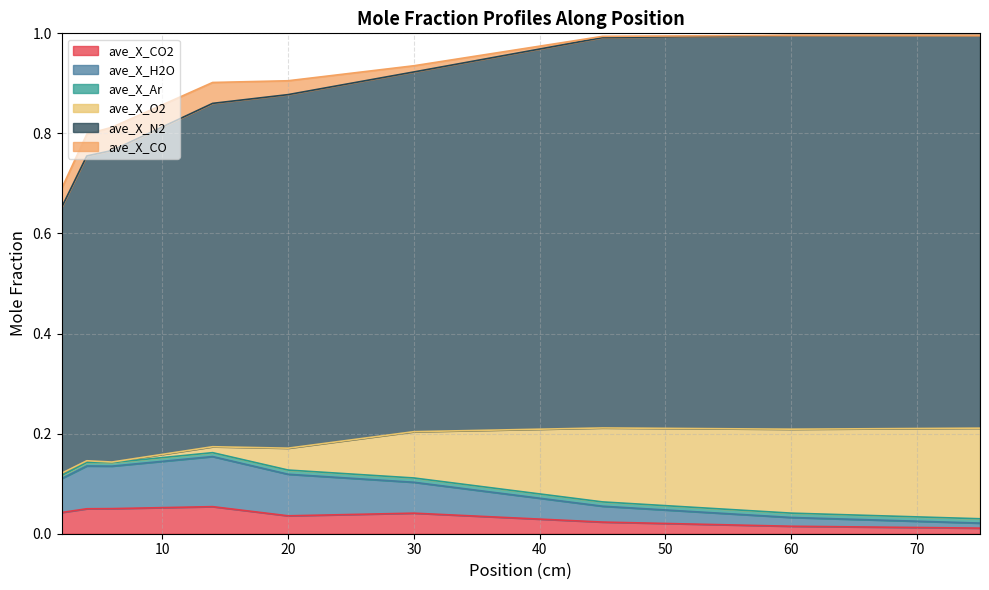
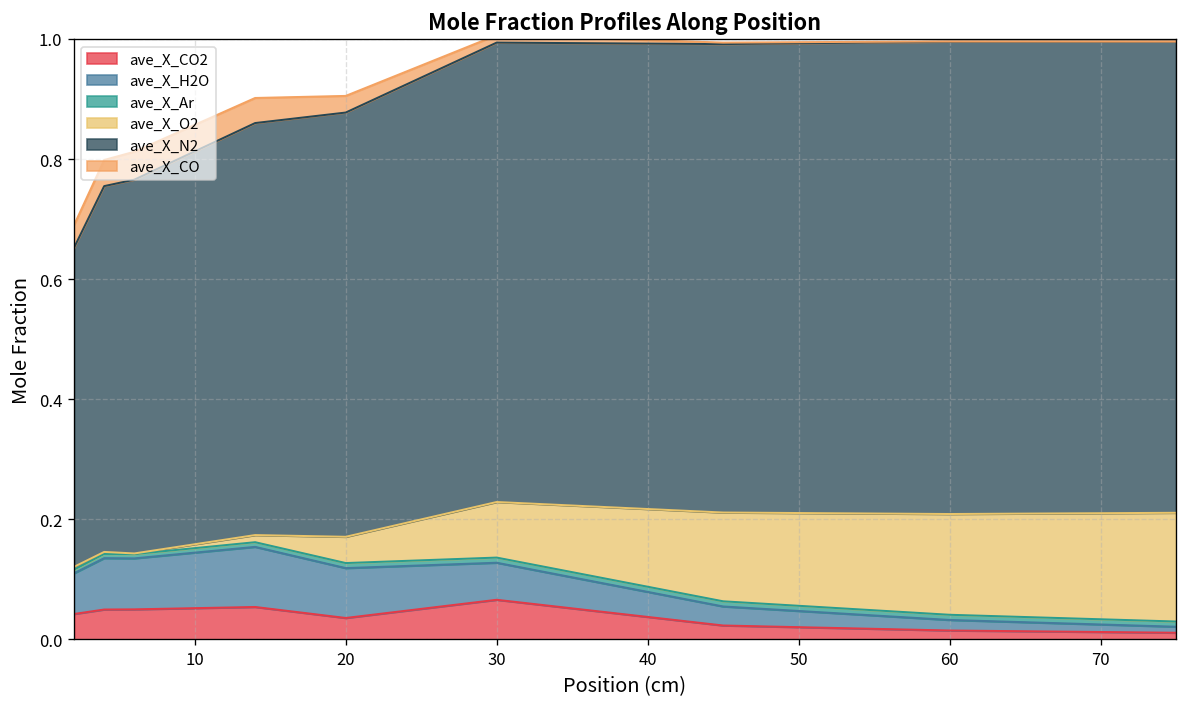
ave_X_CO2, 30: 0.04 -> 0.07
ave_X_N2, 30: 0.72 -> 0.77
